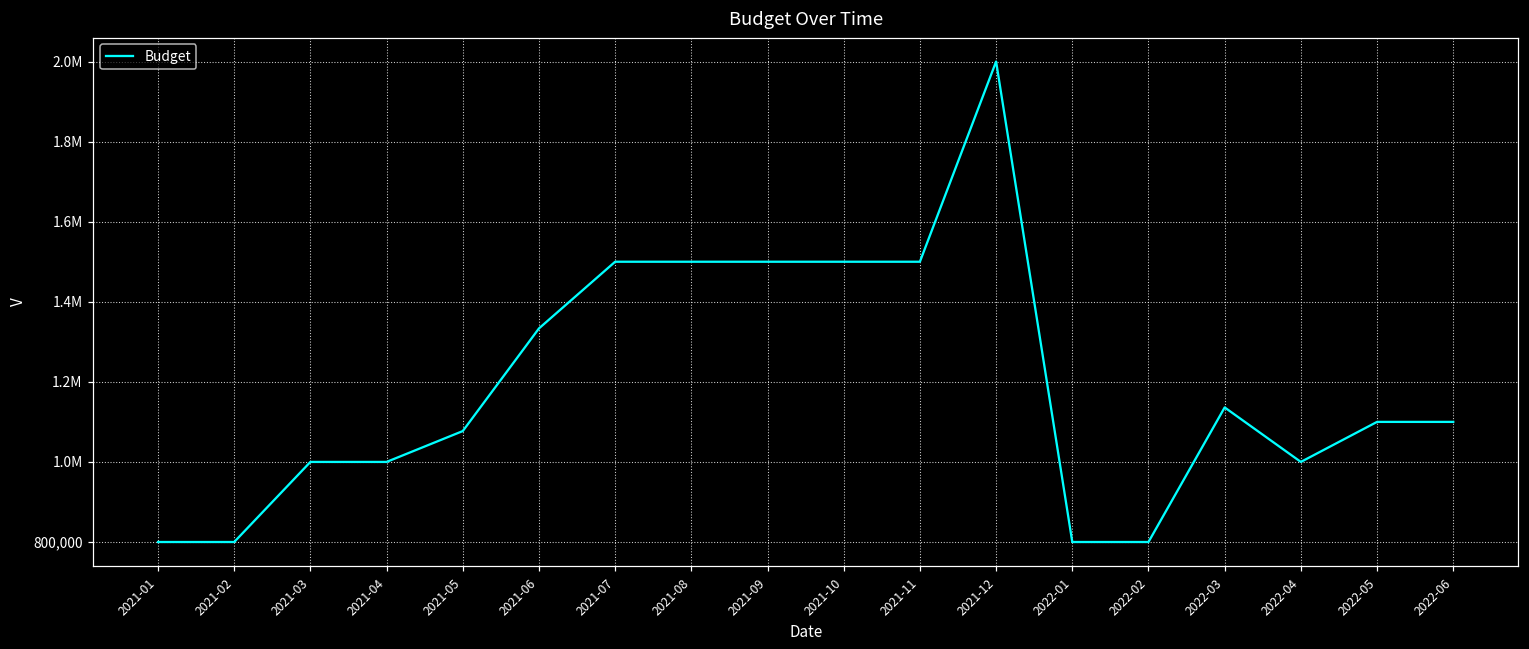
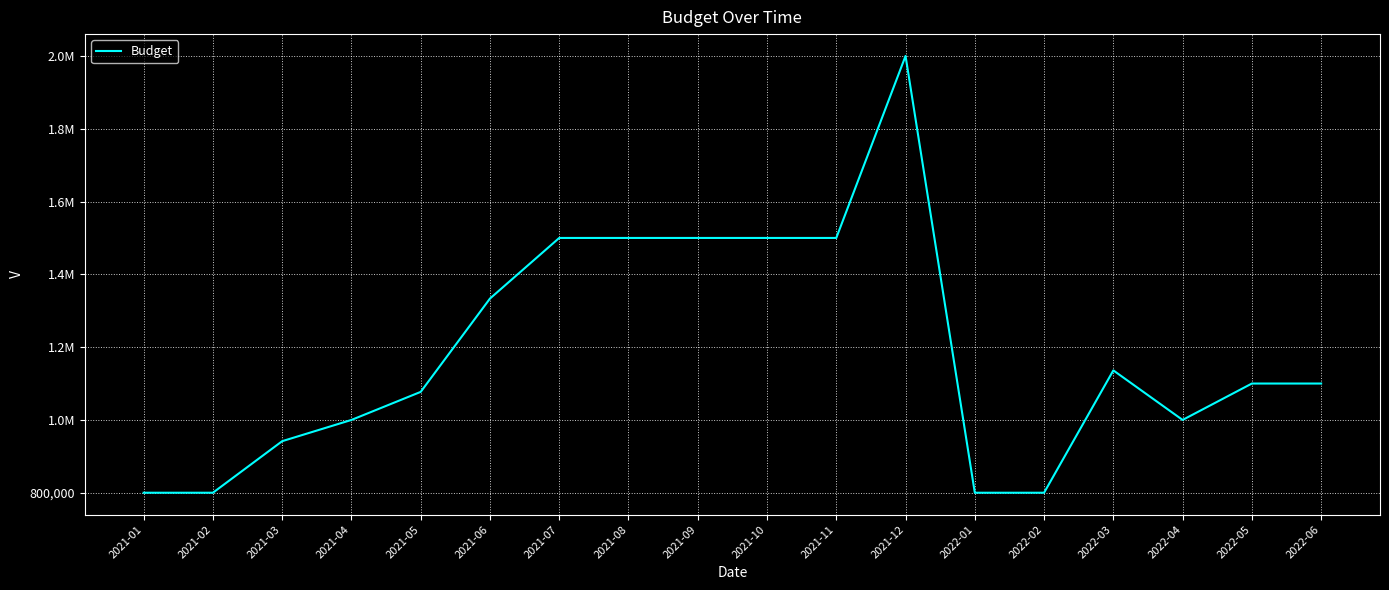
2021-03: 1,000,000 -> 940,000
